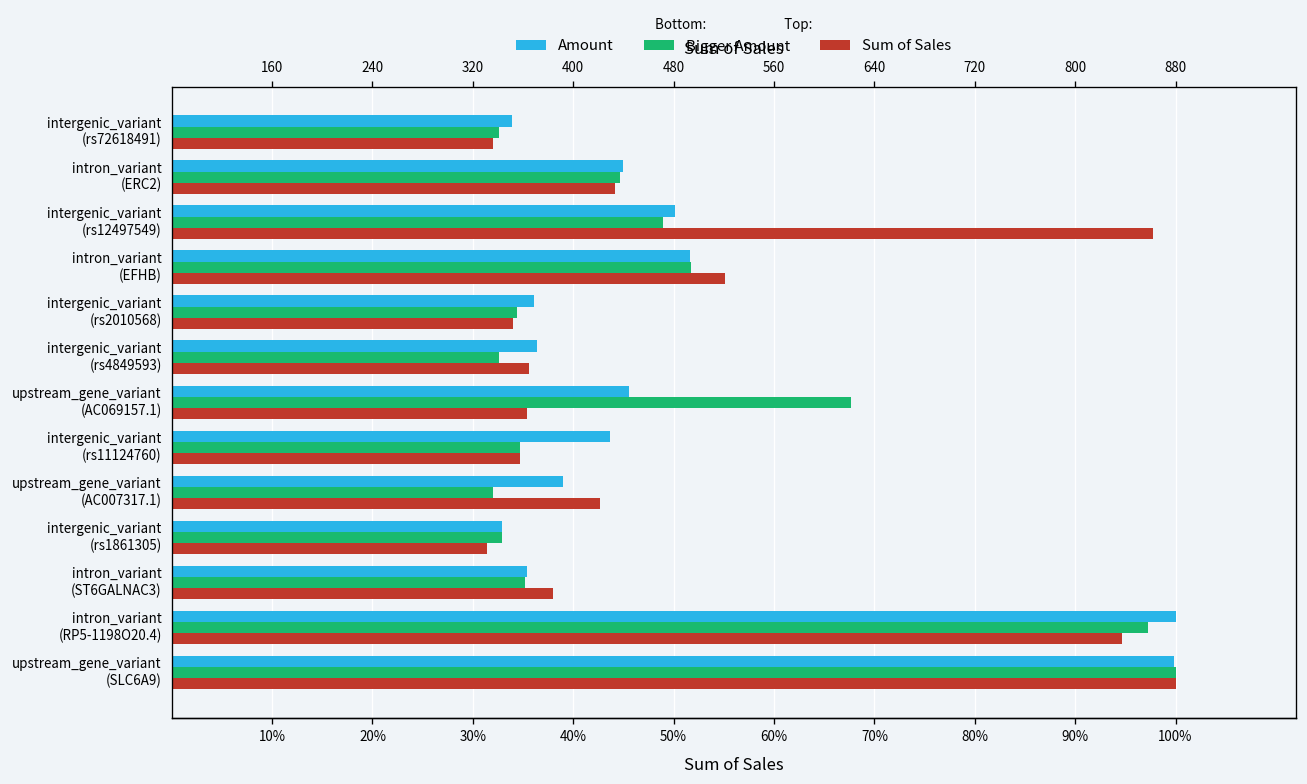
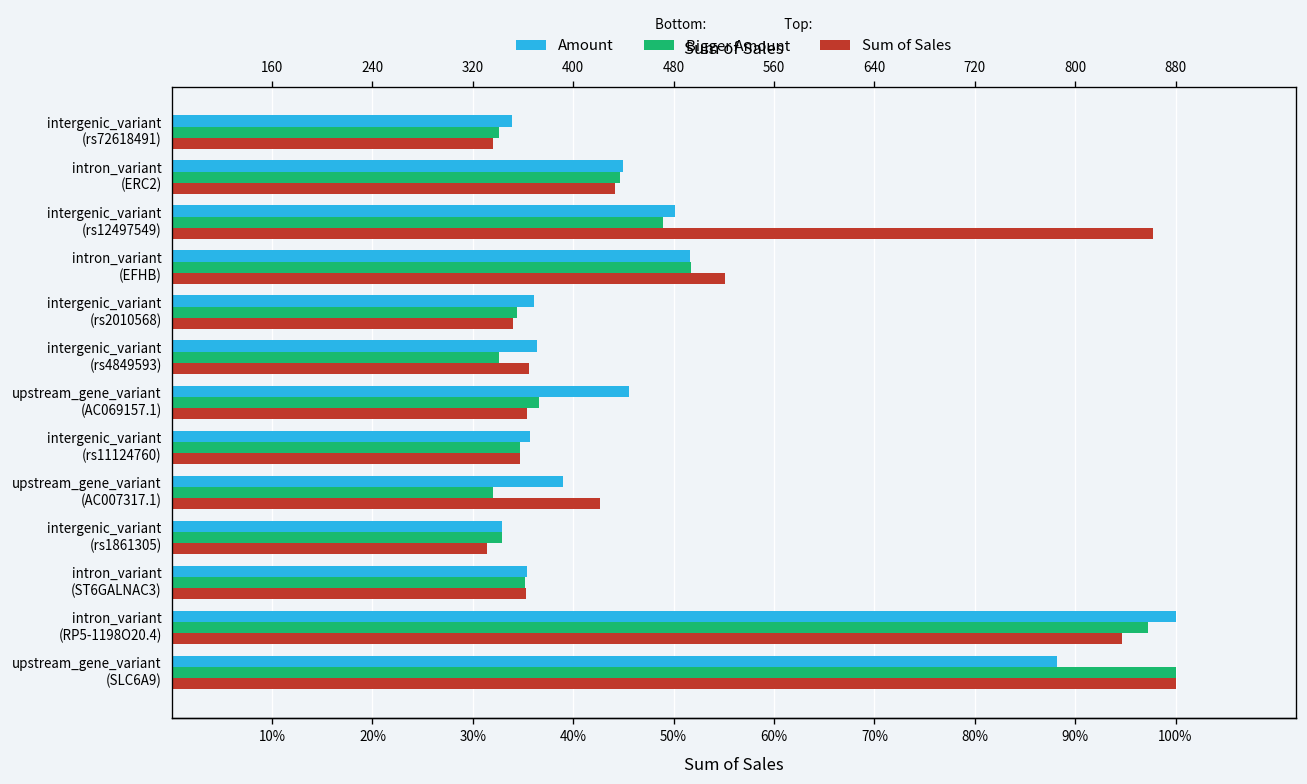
Bigger Amount, upstream_gene_variant (AC069157.1): 68% -> 37%
Amount, intergenic_variant (rs11124760): 44% -> 36%
Sum of Sales, intron_variant (ST6GALNAC3): 38% -> 35%
Amount, upstream_gene_variant (SLC6A9): 100% -> 88%
